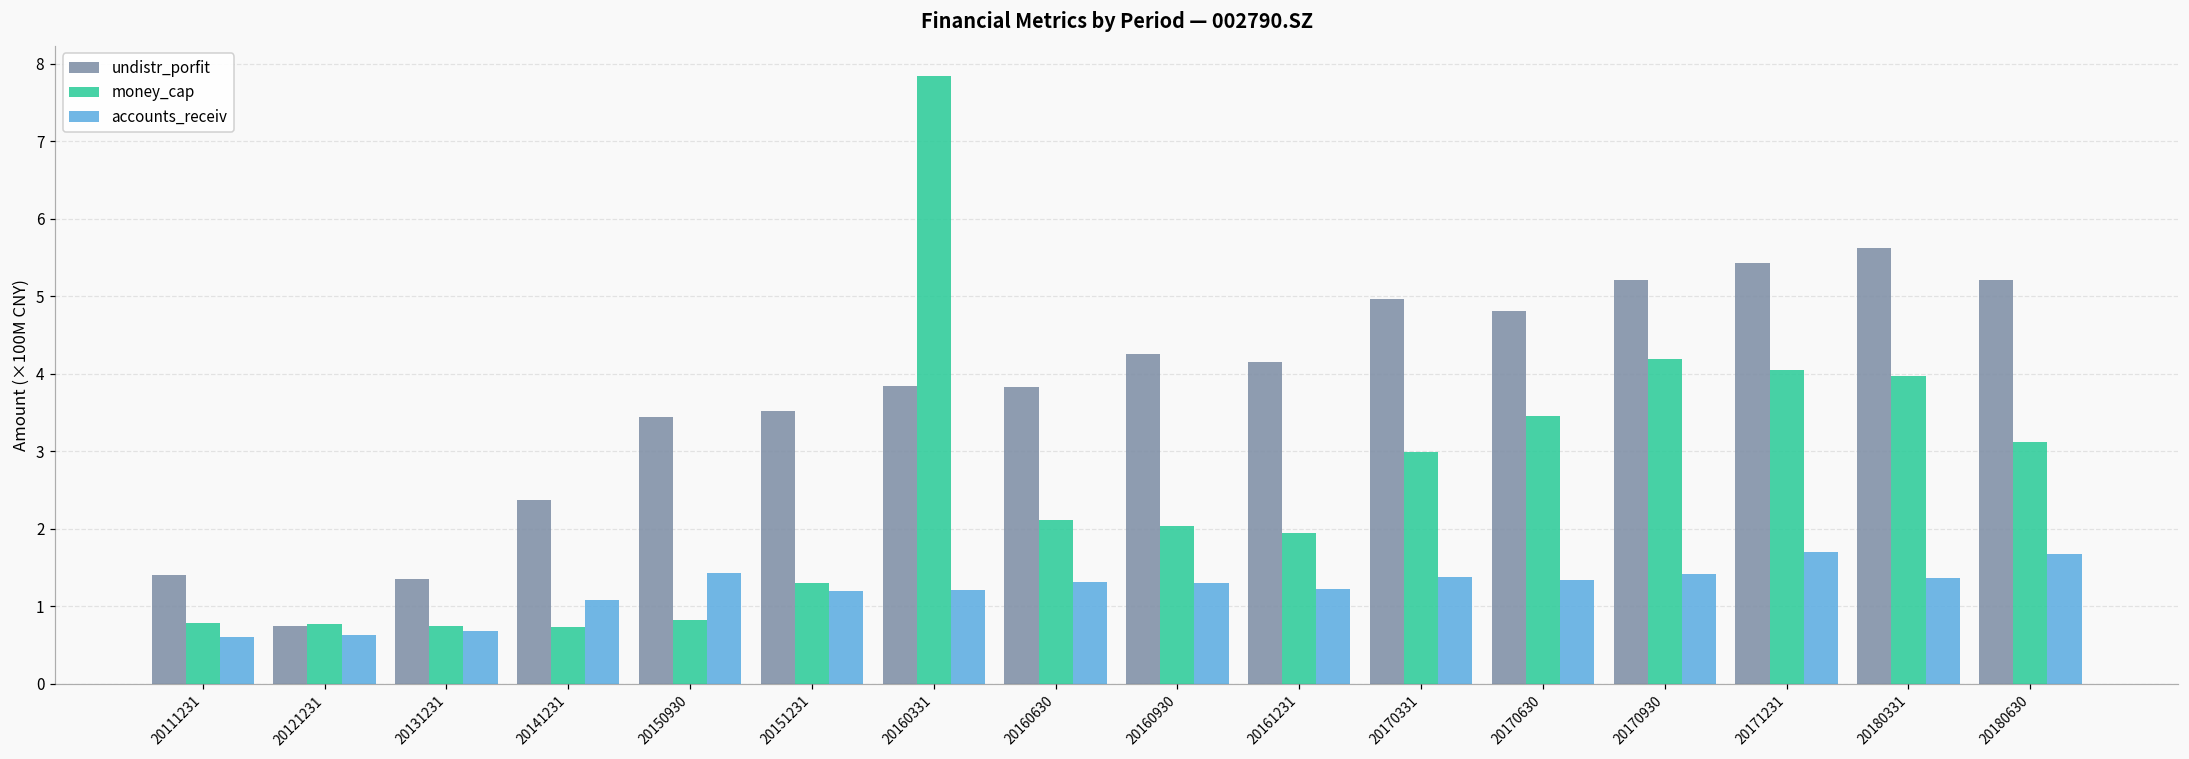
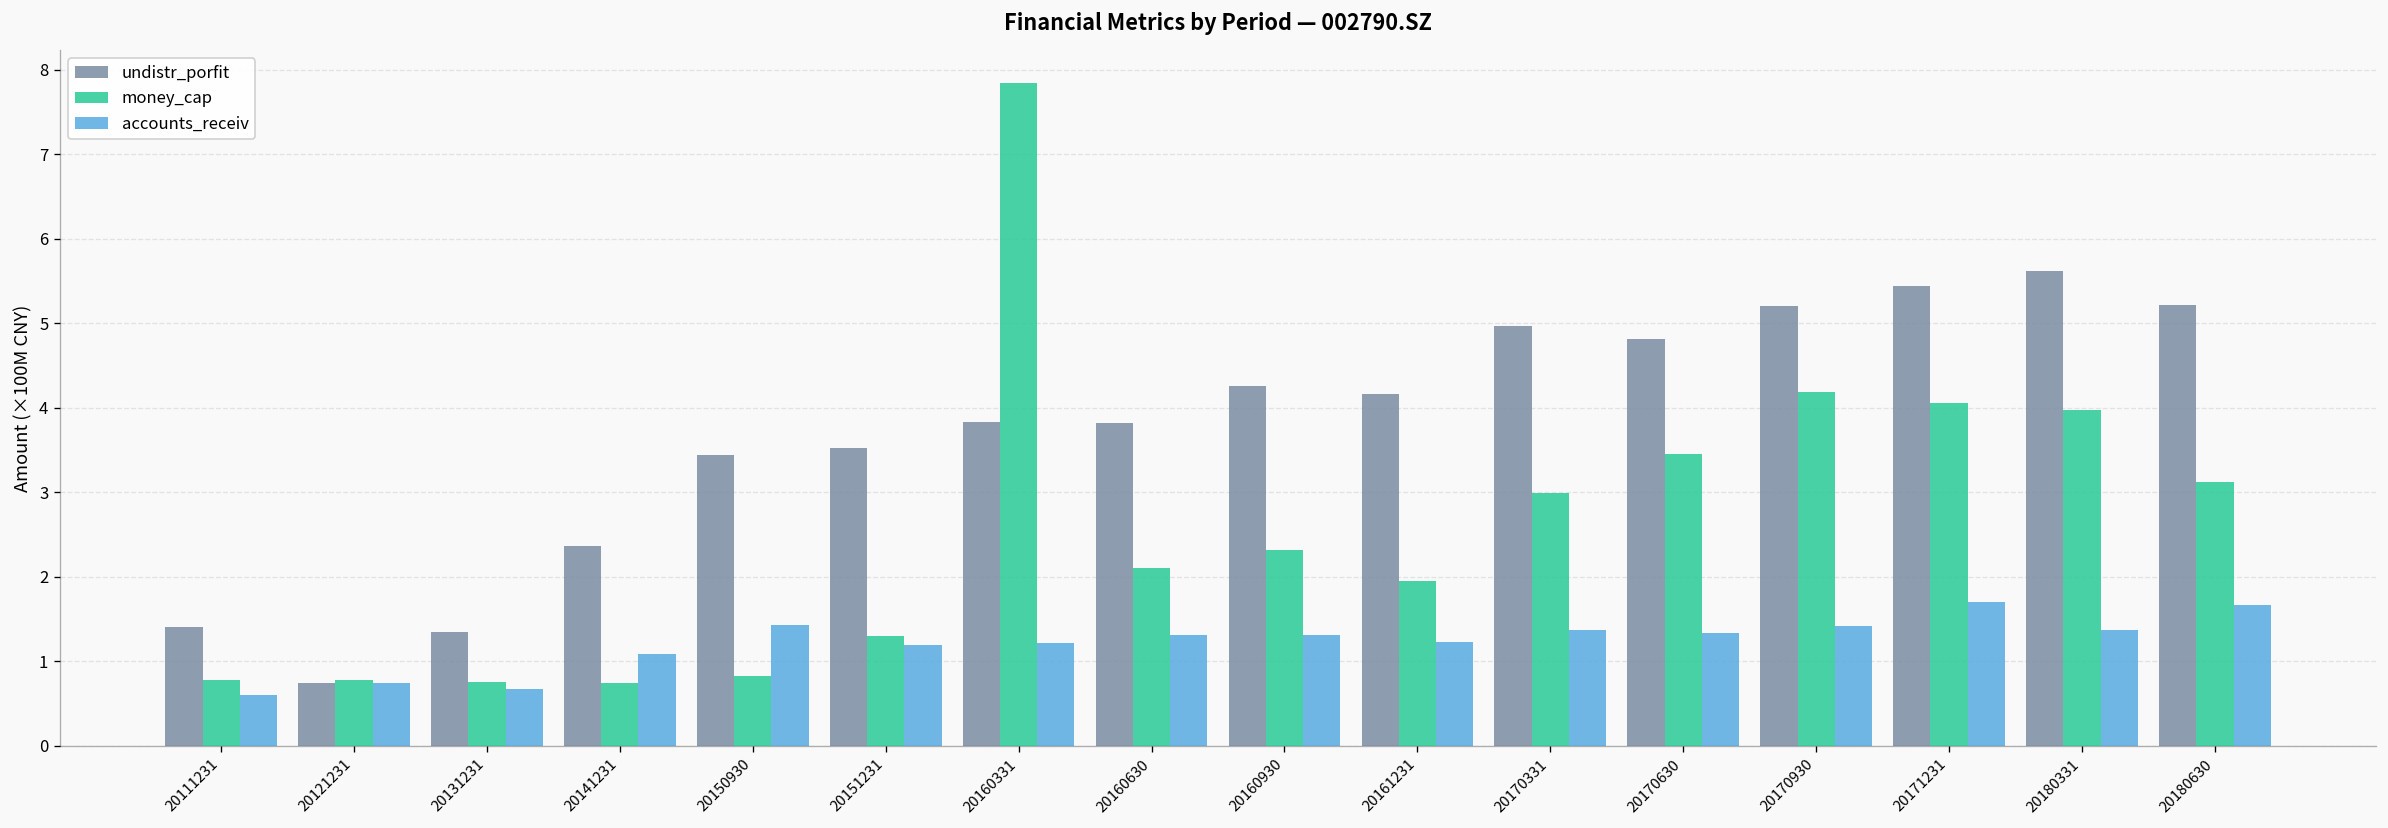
accounts_receiv, 20121231: 0.6 -> 0.7
money_cap, 20160930: 2.0 -> 2.3
